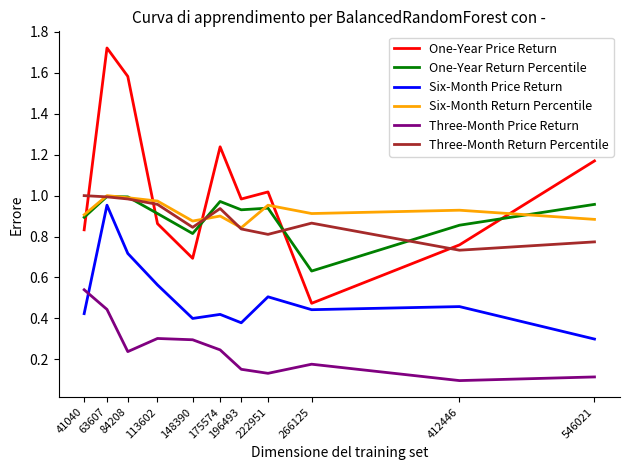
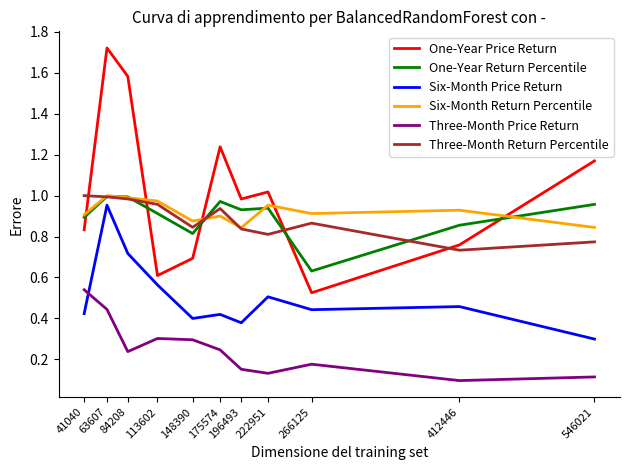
One-Year Price Return, 113602: 0.86 -> 0.61
One-Year Price Return, 266125: 0.47 -> 0.53
Six-Month Return Percentile, 546021: 0.88 -> 0.84
